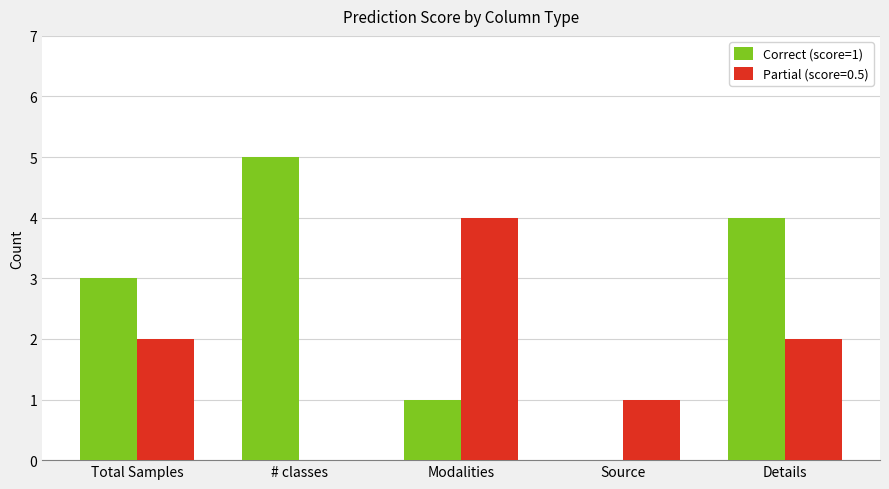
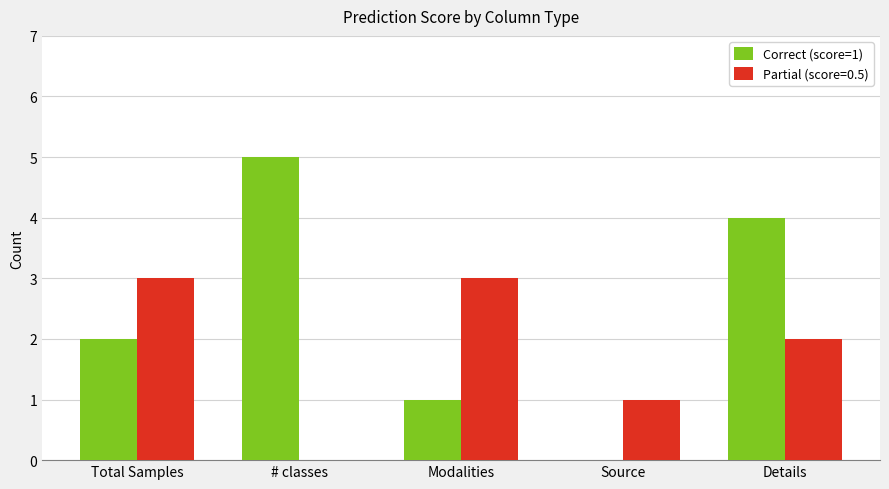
Correct (score=1), Total Samples: 3 -> 2
Partial (score=0.5), Total Samples: 2 -> 3
Partial (score=0.5), Modalities: 4 -> 3
